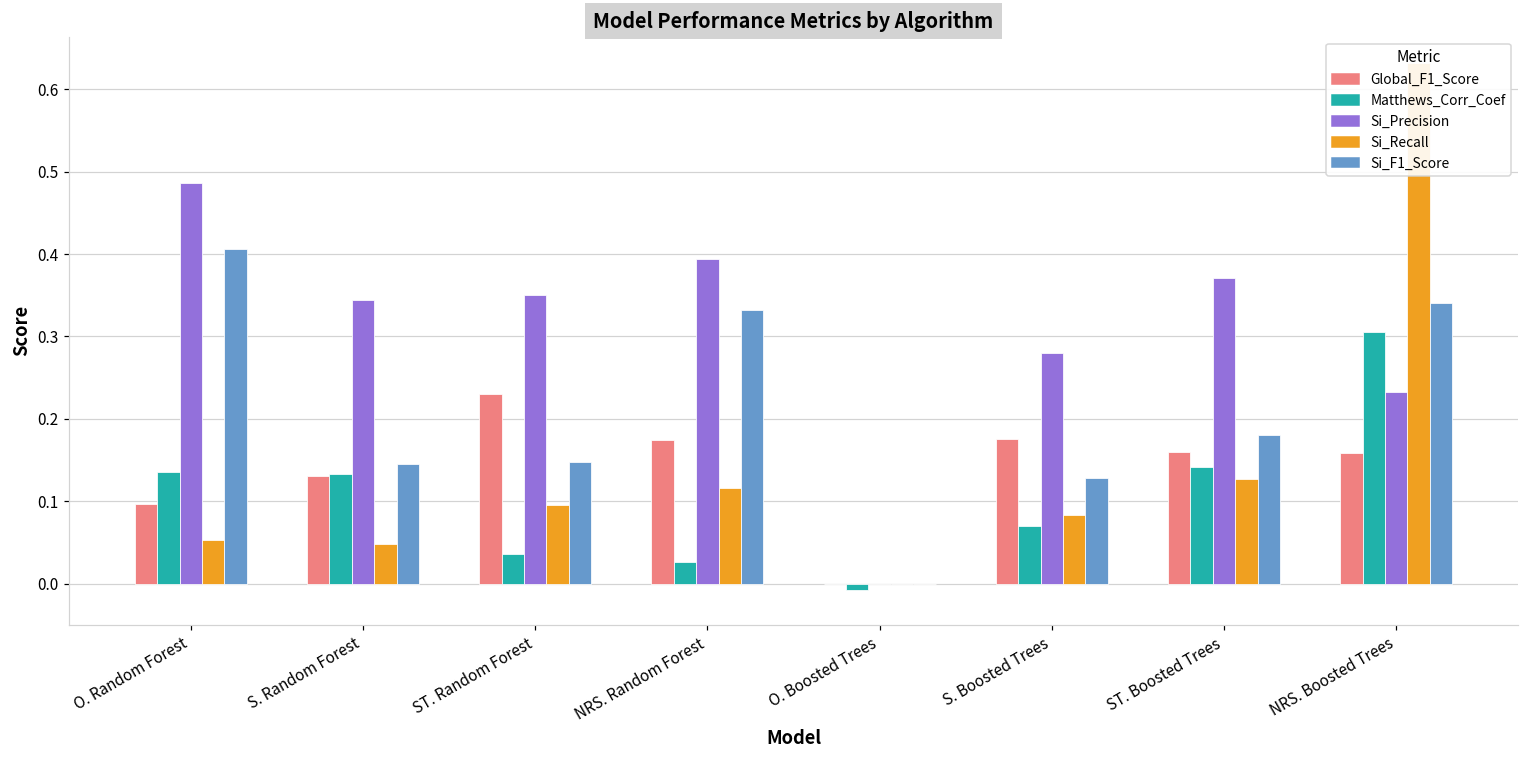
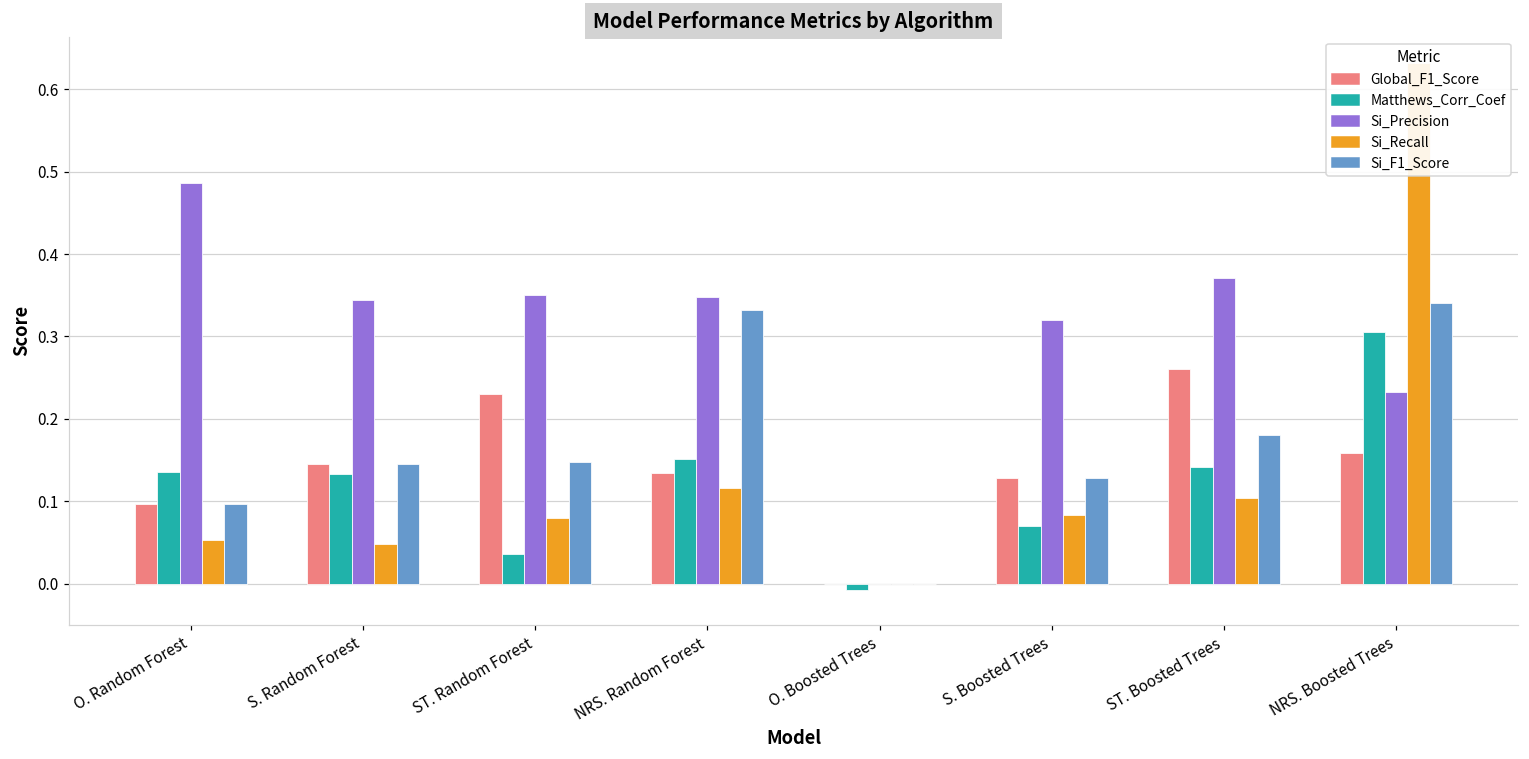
Si_F1_Score, O. Random Forest: 0.41 -> 0.10
Global_F1_Score, S. Random Forest: 0.13 -> 0.15
Si_Recall, ST. Random Forest: 0.10 -> 0.08
Global_F1_Score, NRS. Random Forest: 0.17 -> 0.13
Matthews_Corr_Coef, NRS. Random Forest: 0.03 -> 0.15
Si_Precision, NRS. Random Forest: 0.39 -> 0.35
Global_F1_Score, S. Boosted Trees: 0.18 -> 0.13
Si_Precision, S. Boosted Trees: 0.28 -> 0.32
Global_F1_Score, ST. Boosted Trees: 0.16 -> 0.26
Si_Recall, ST. Boosted Trees: 0.13 -> 0.10
